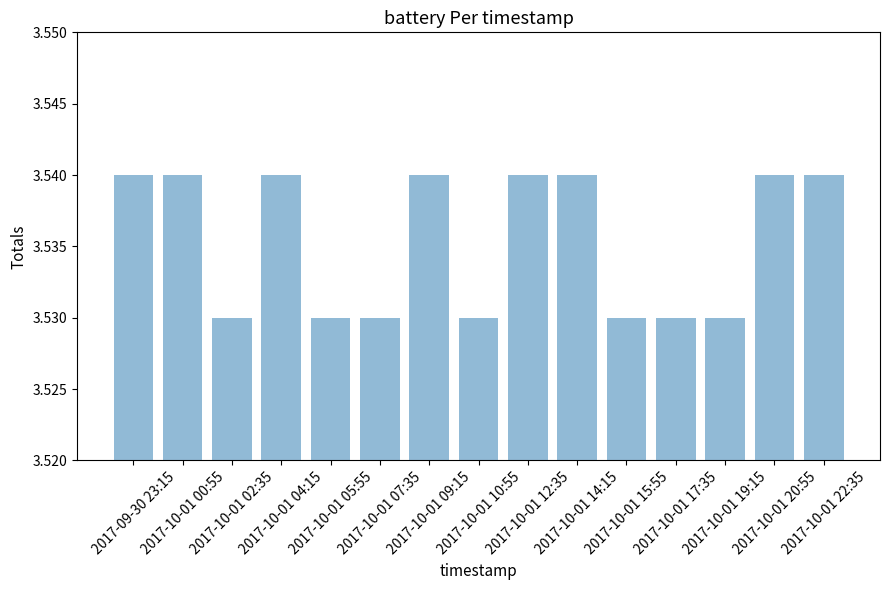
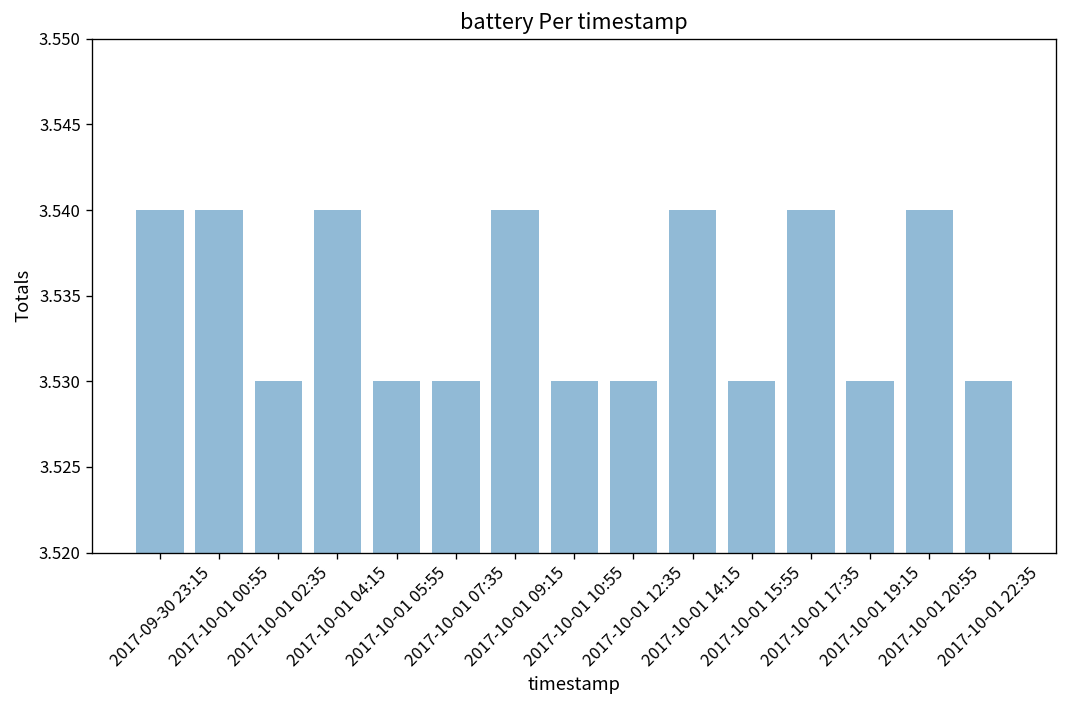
2017-10-01 12:35: 3.54 -> 3.53
2017-10-01 17:35: 3.53 -> 3.54
2017-10-01 22:35: 3.54 -> 3.53
